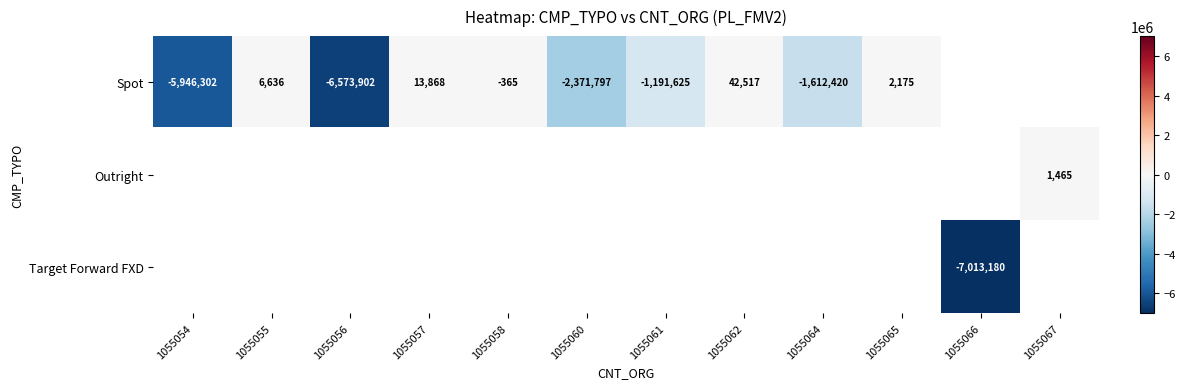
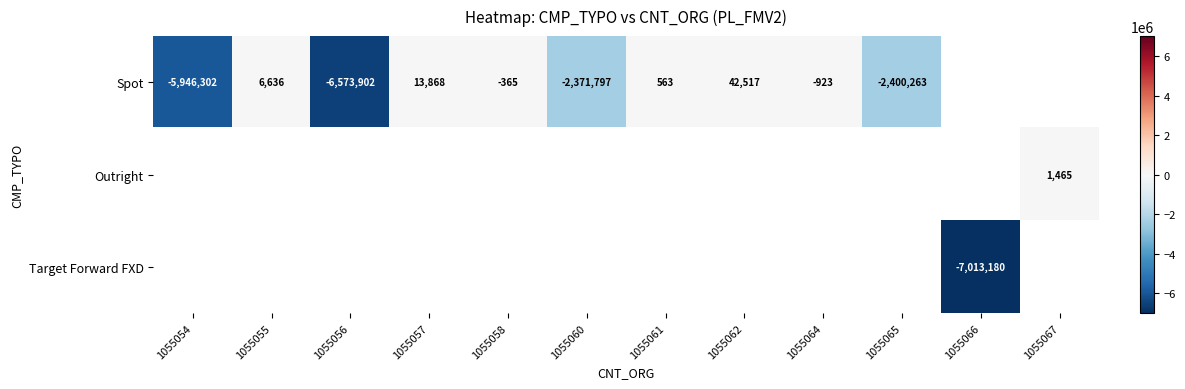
Spot, 1055061: -1,191,625 -> 563
Spot, 1055064: -1,612,420 -> -923
Spot, 1055065: 2,175 -> -2,400,263
